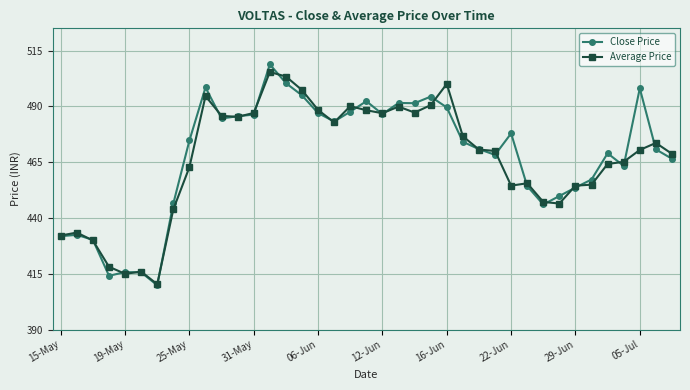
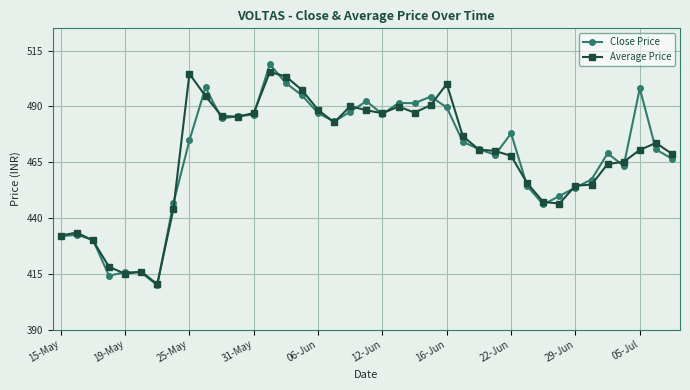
Average Price, 25-May: 463 -> 505
Average Price, 22-Jun: 454 -> 468
